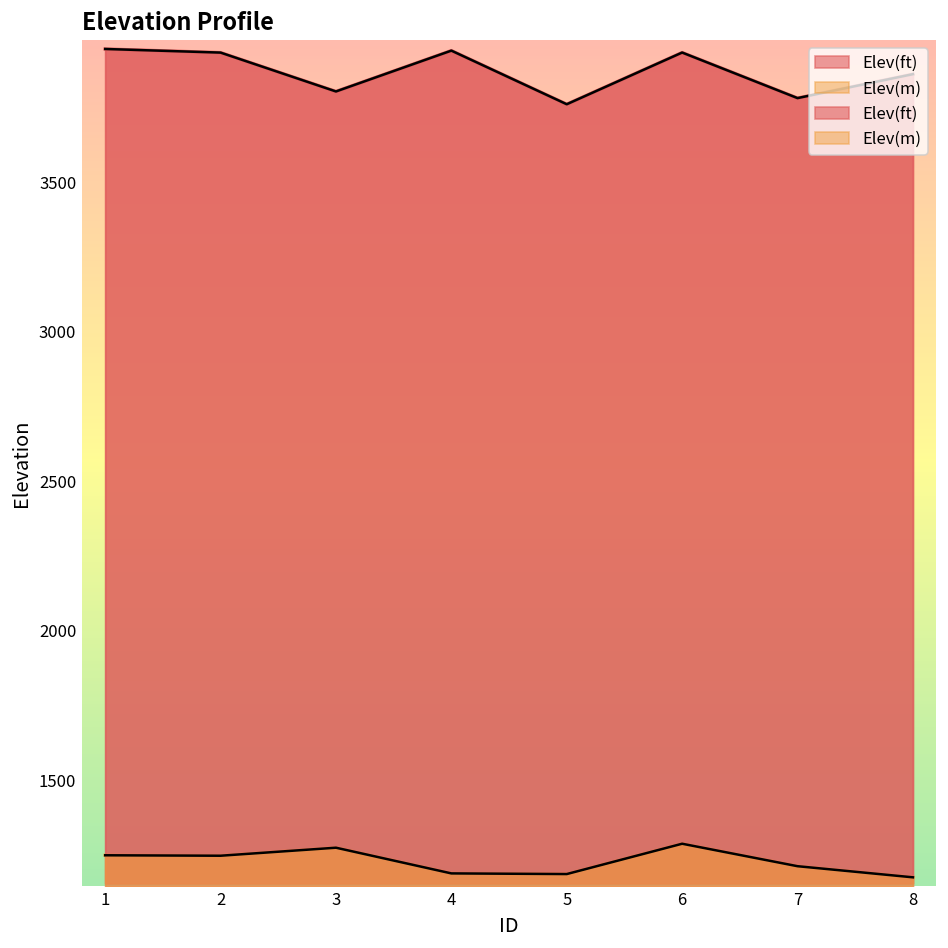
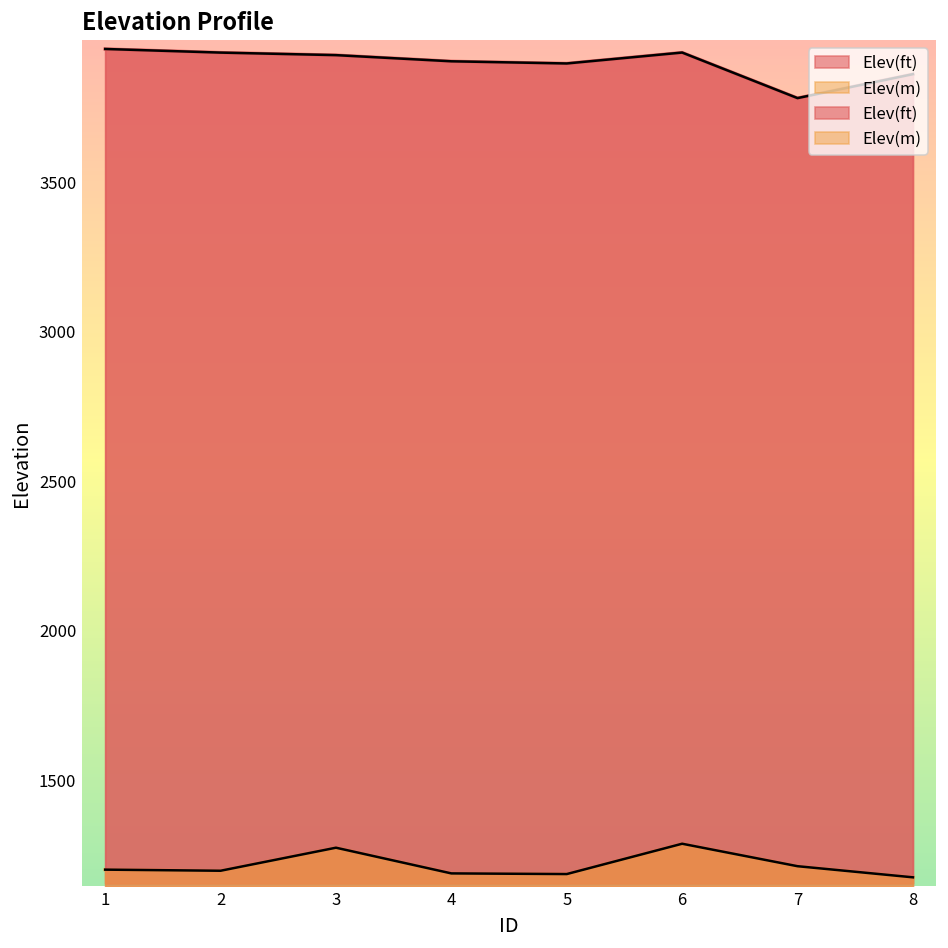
Elev(m), 1: 1250 -> 1200
Elev(m), 2: 1250 -> 1200
Elev(ft), 3: 3800 -> 3920
Elev(ft), 4: 3940 -> 3900
Elev(ft), 5: 3760 -> 3900
